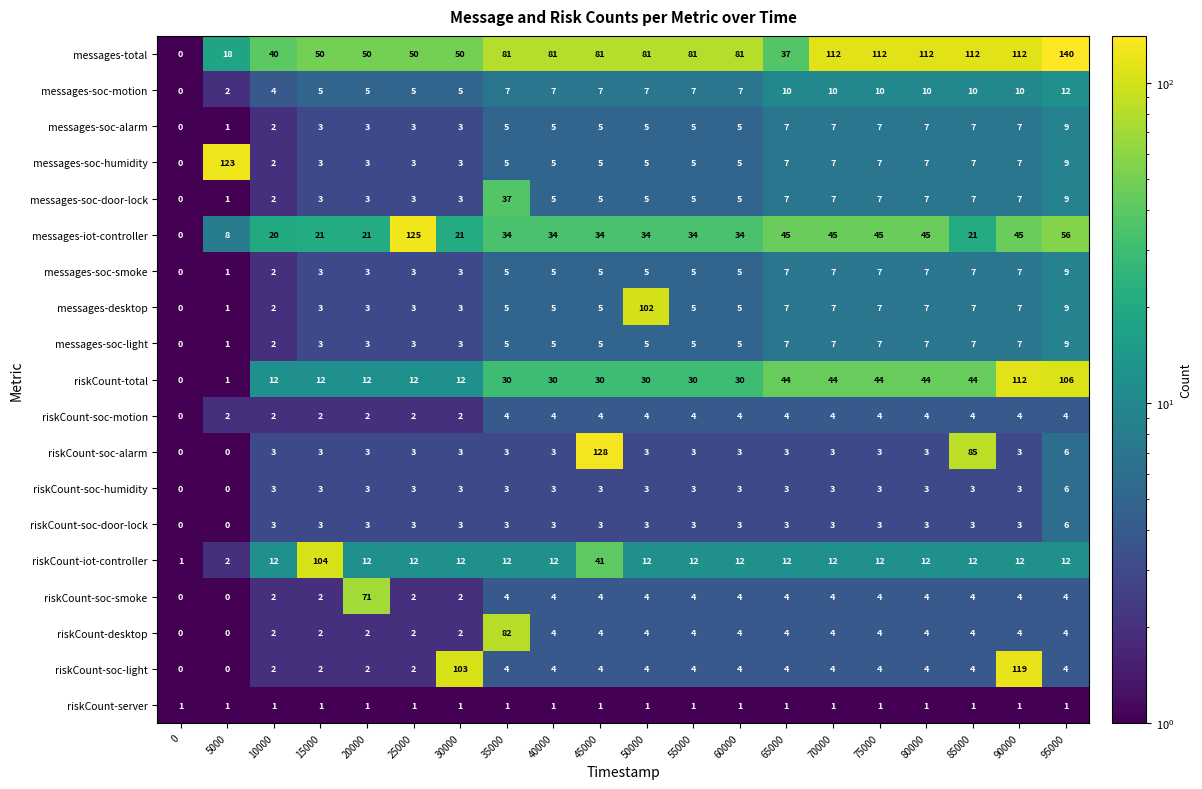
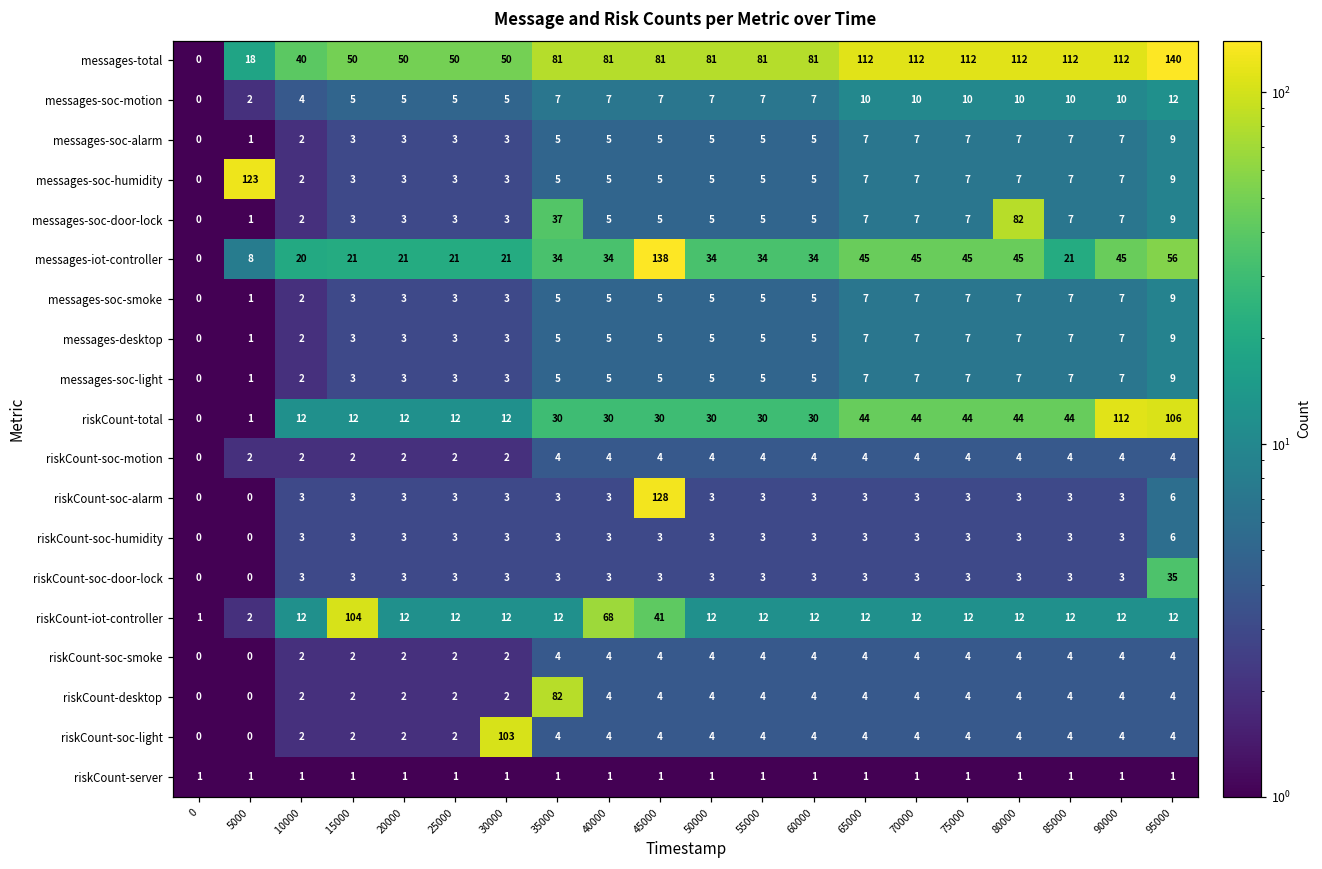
messages-total, 65000: 37 -> 112
messages-soc-door-lock, 80000: 7 -> 82
messages-iot-controller, 25000: 125 -> 21
messages-iot-controller, 45000: 34 -> 138
messages-desktop, 50000: 102 -> 5
riskCount-soc-alarm, 85000: 85 -> 3
riskCount-soc-door-lock, 95000: 6 -> 35
riskCount-iot-controller, 40000: 12 -> 68
riskCount-soc-smoke, 20000: 71 -> 2
riskCount-soc-light, 90000: 119 -> 4
